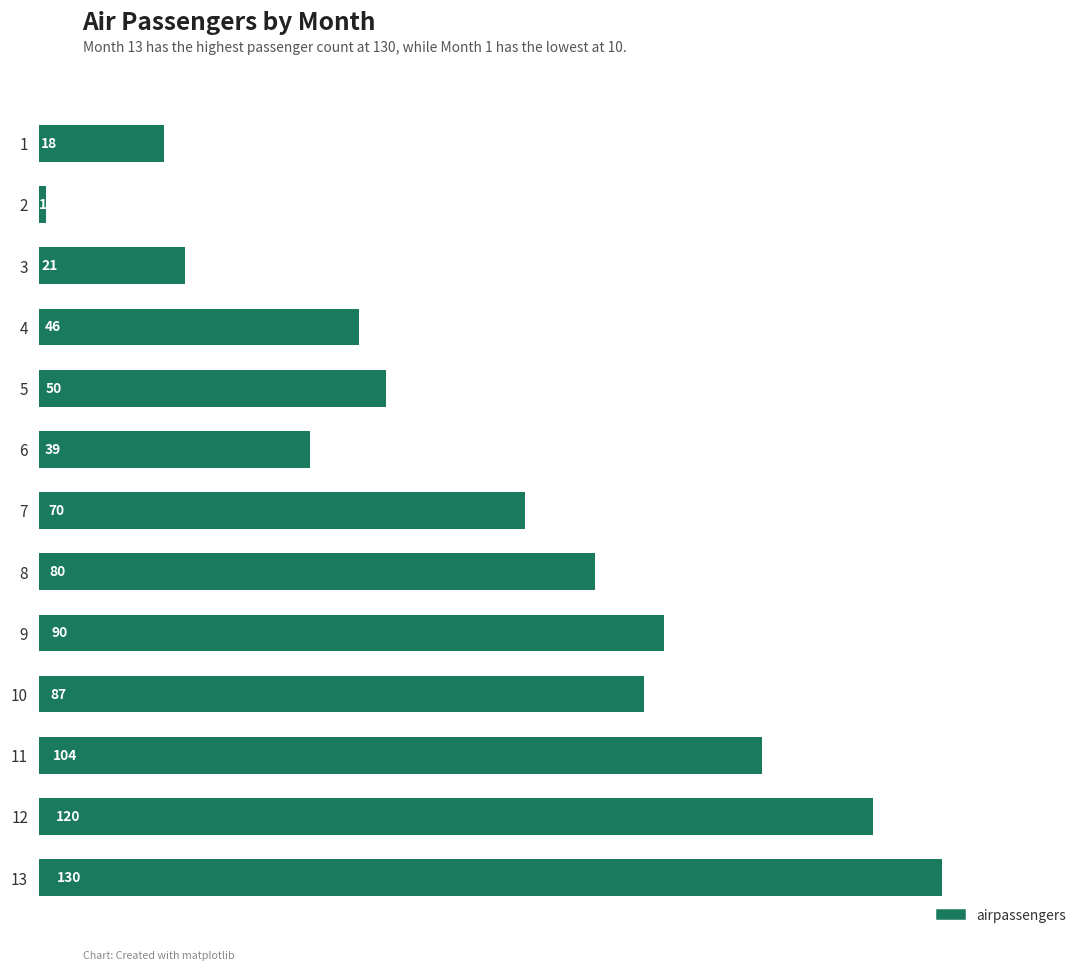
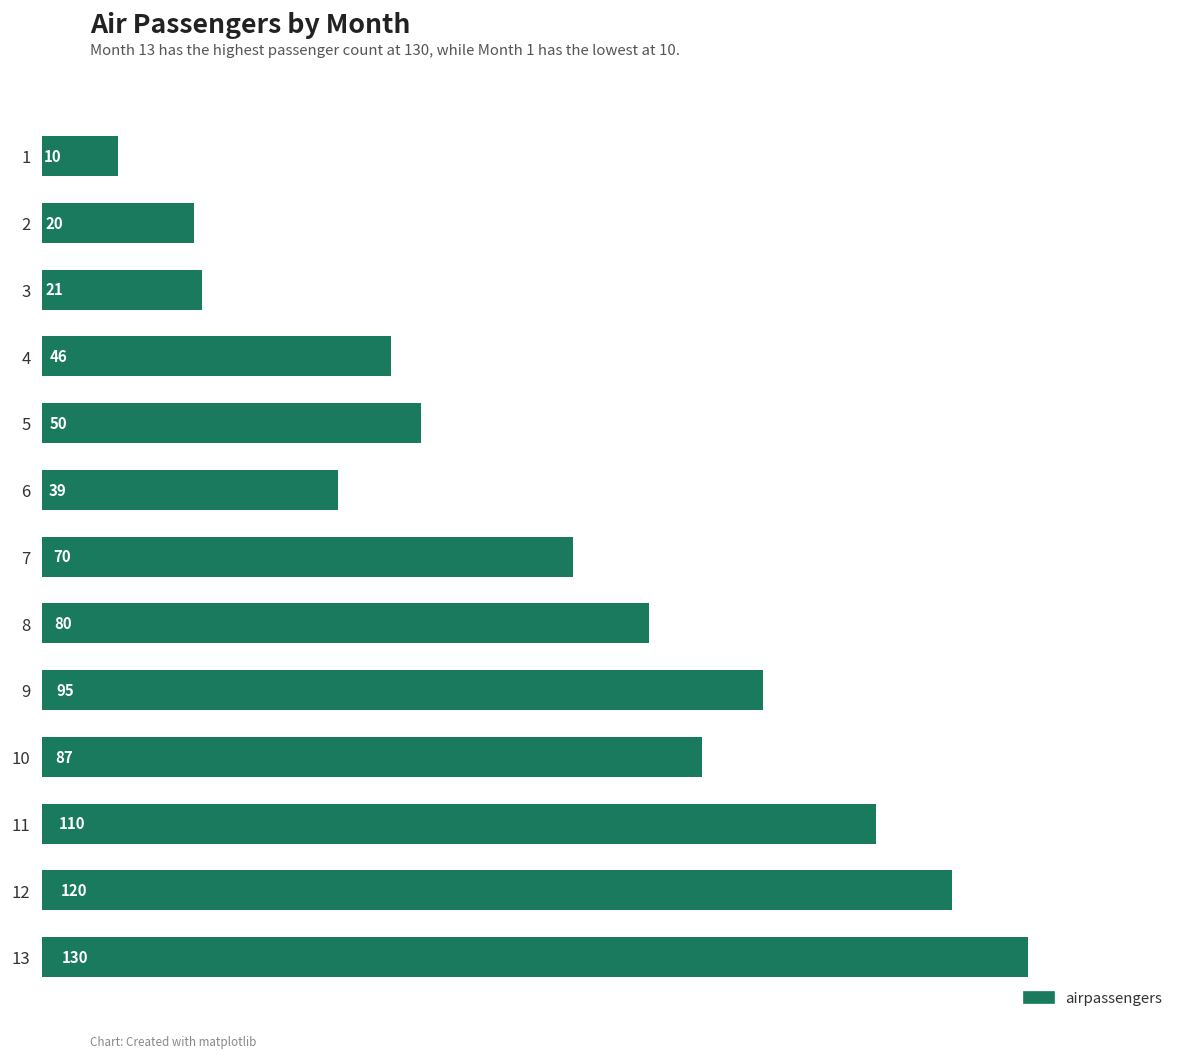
1: 18 -> 10
2: 1 -> 20
9: 90 -> 95
11: 104 -> 110
